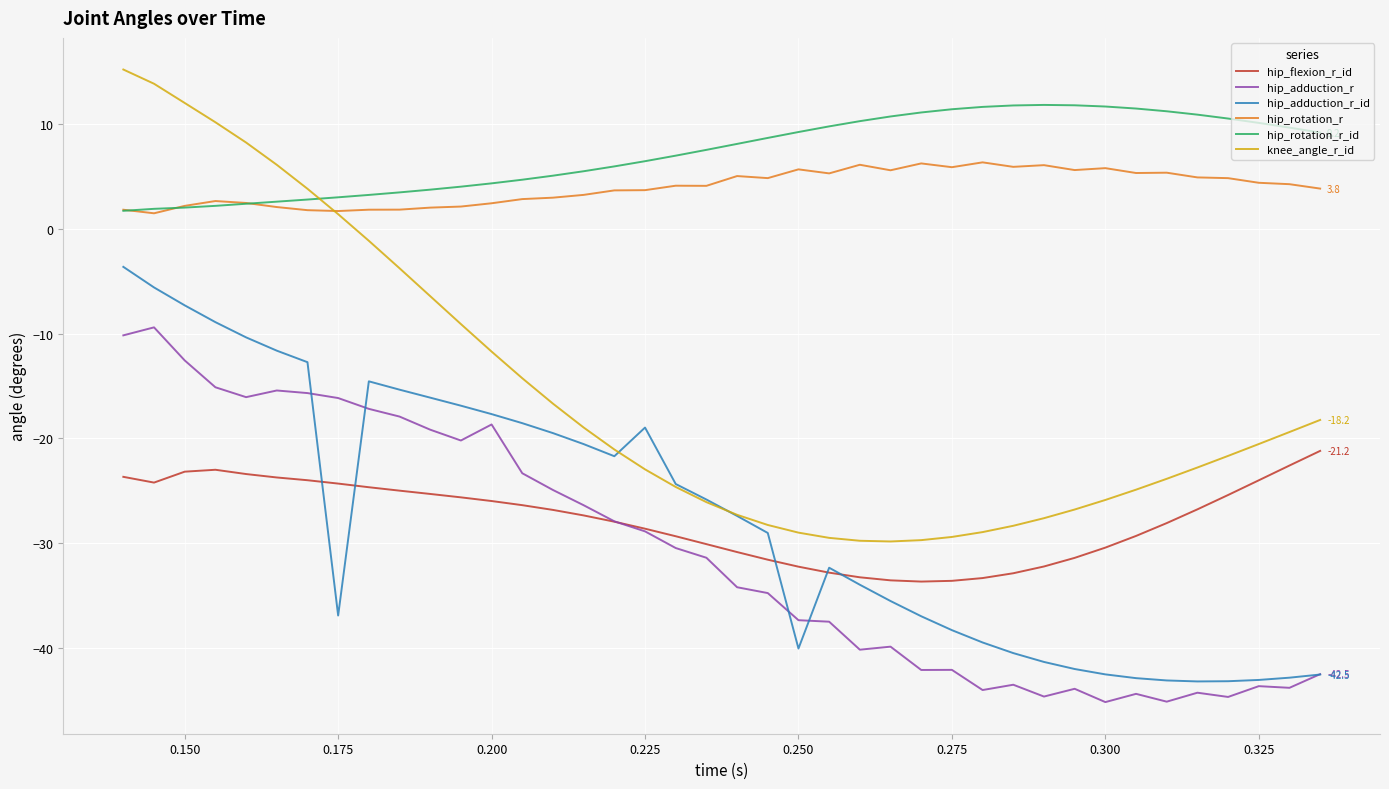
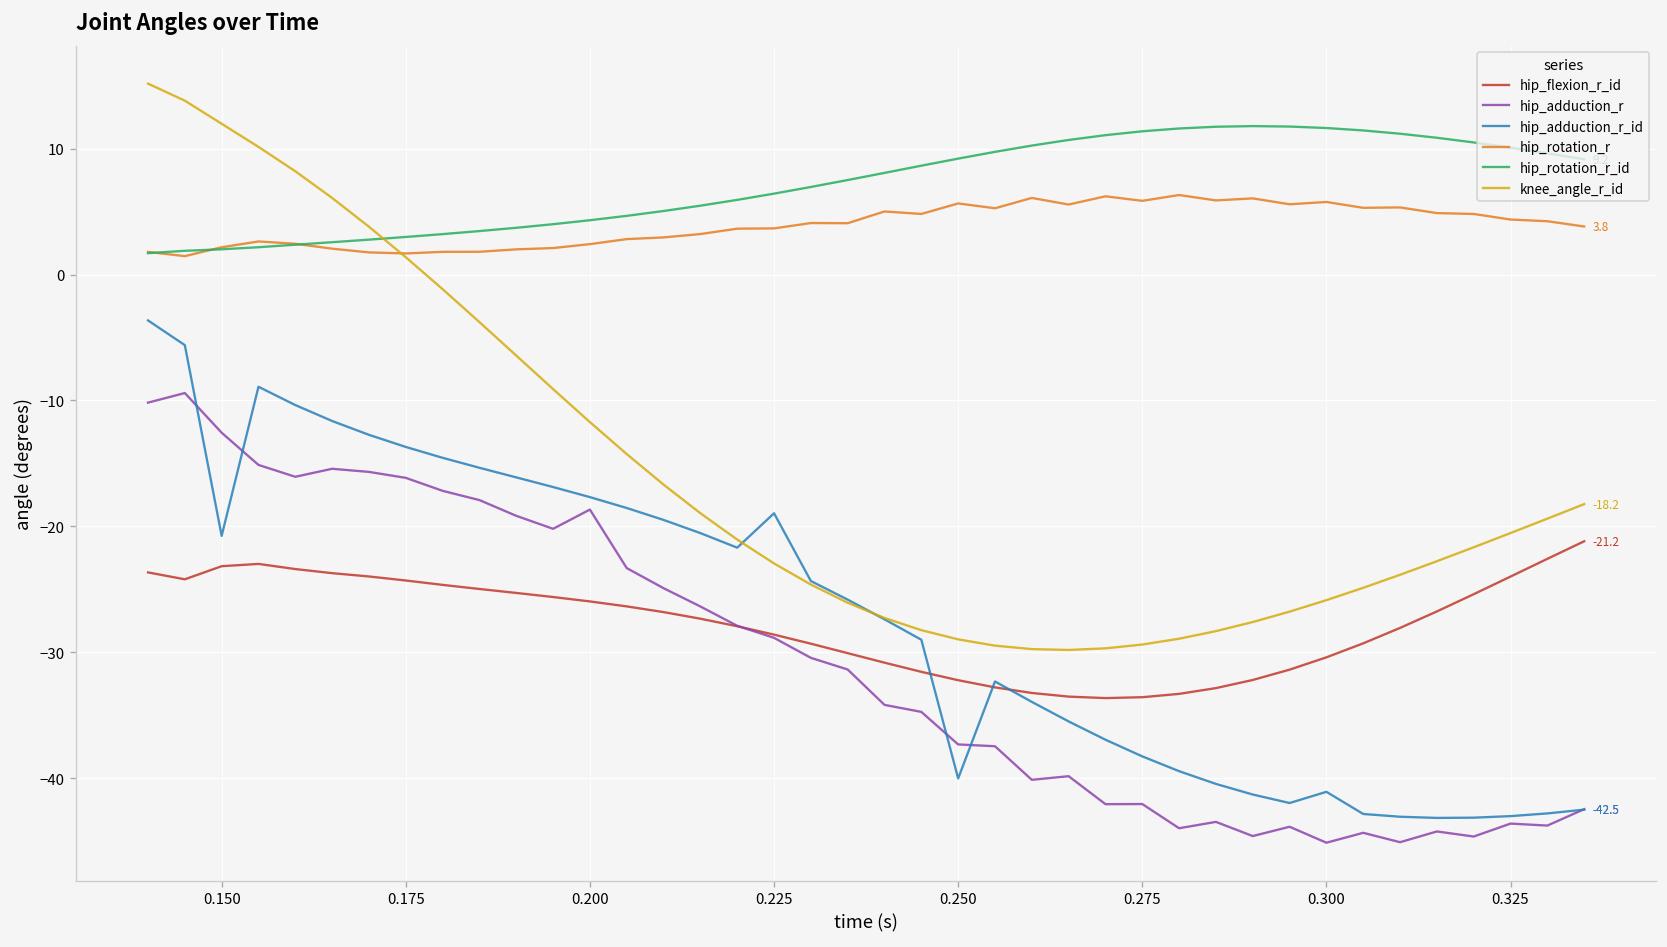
hip_adduction_r_id, 0.150: -7.3 -> -20.8
hip_adduction_r_id, 0.175: -36.9 -> -13.7
hip_adduction_r_id, 0.300: -42.5 -> -41.1
